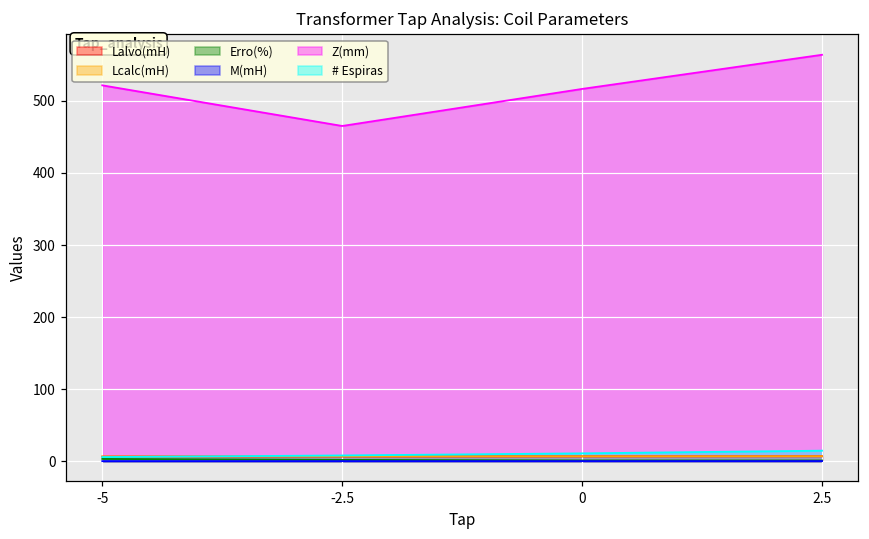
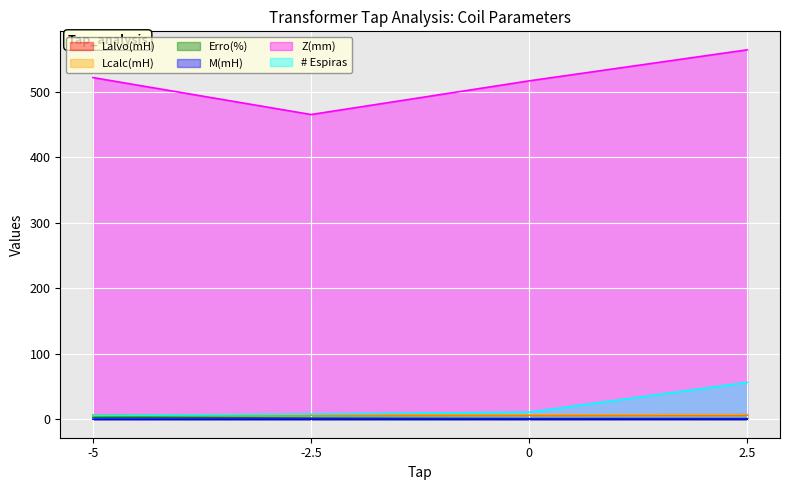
# Espiras, 2.5: 10 -> 60
